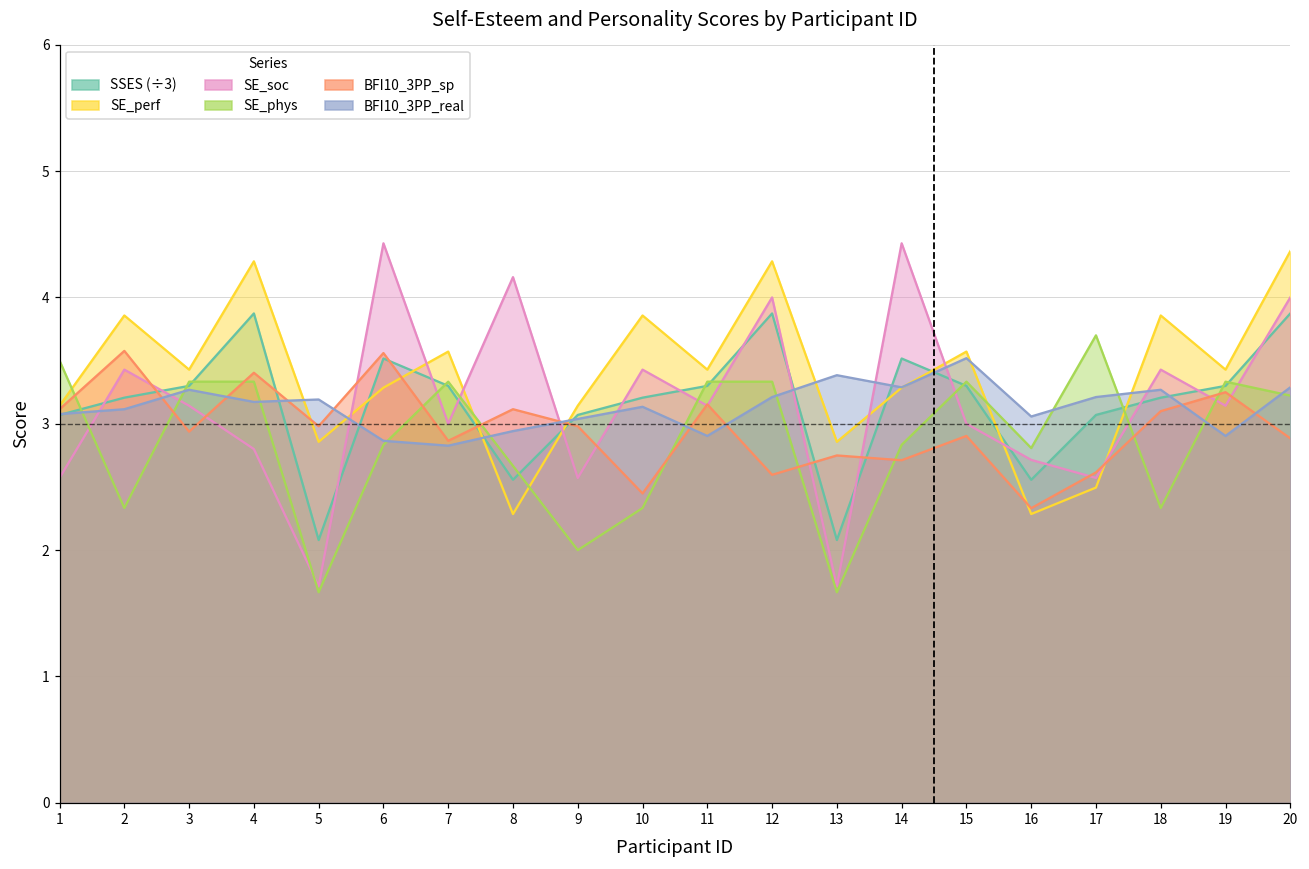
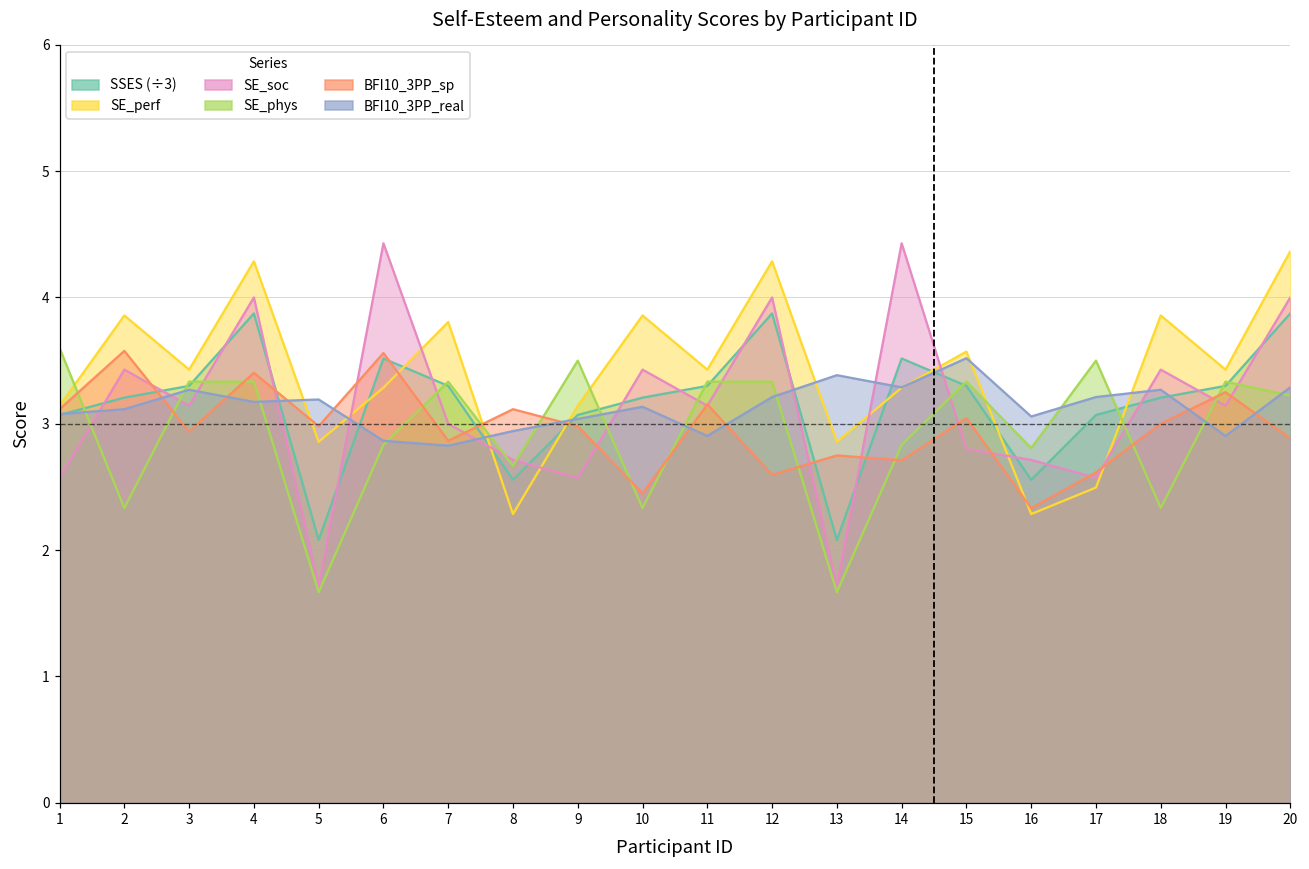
SE_phys, 1: 3.5 -> 3.6
SE_soc, 4: 2.8 -> 4.0
SE_perf, 7: 3.57 -> 3.81
SE_soc, 8: 4.16 -> 2.71
SE_phys, 9: 2.0 -> 3.5
SE_soc, 15: 3.0 -> 2.8
BFI10_3PP_sp, 15: 2.90 -> 3.05
SE_phys, 17: 3.7 -> 3.5
BFI10_3PP_sp, 18: 3.1 -> 3.0
